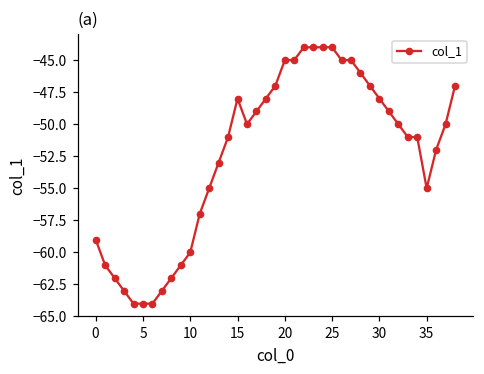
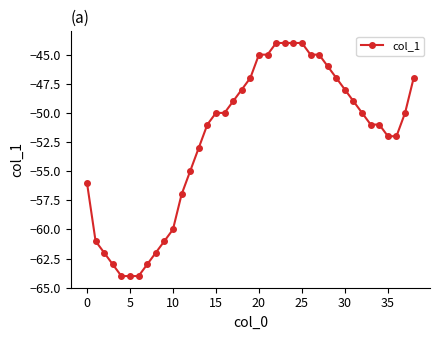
0: -59 -> -56
15: -48 -> -50
35: -55 -> -52
